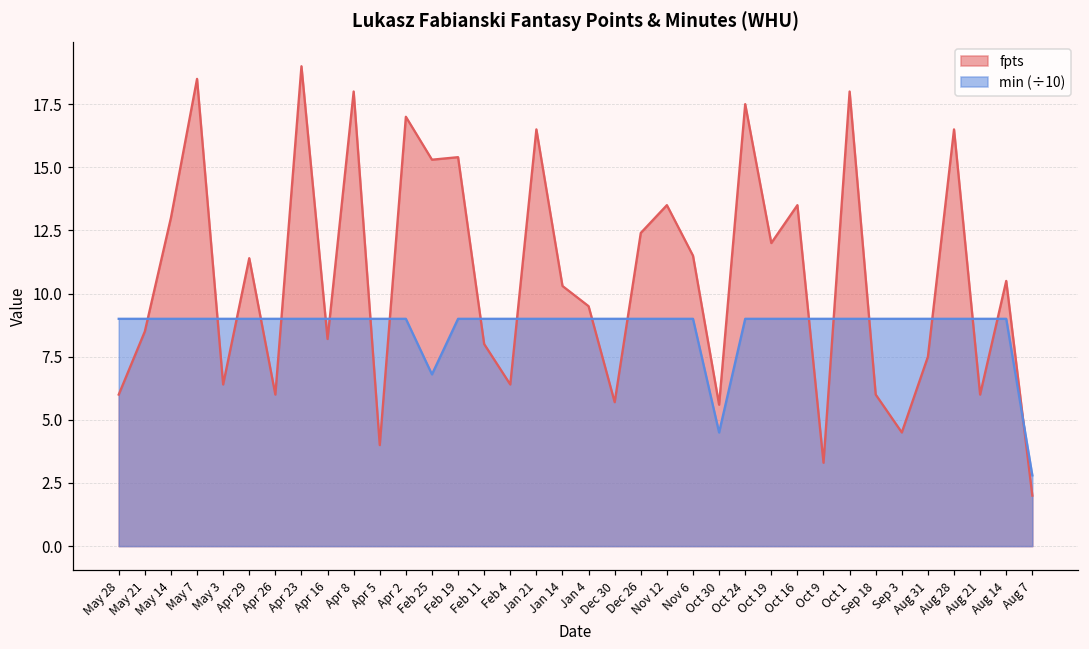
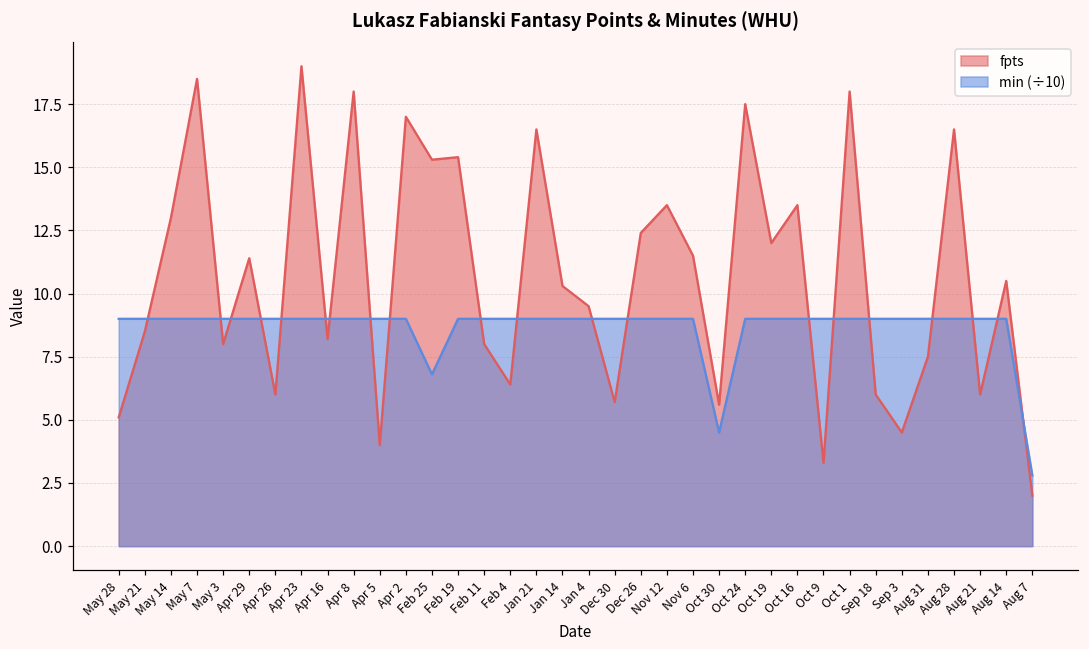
fpts, May 28: 6.0 -> 5.1
fpts, May 3: 6.4 -> 8.0
